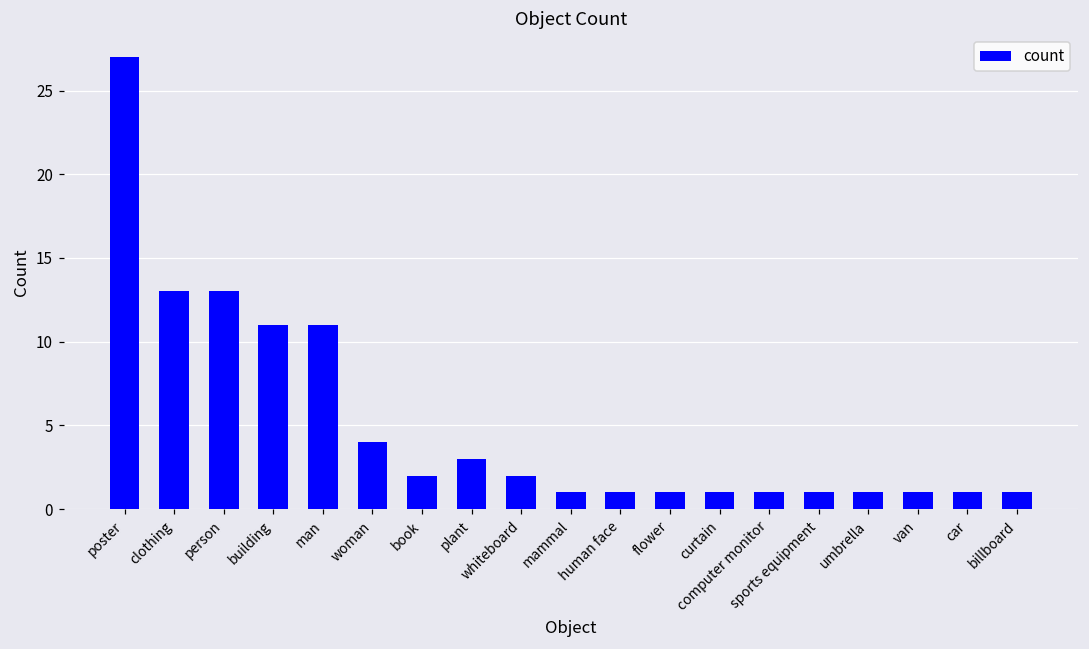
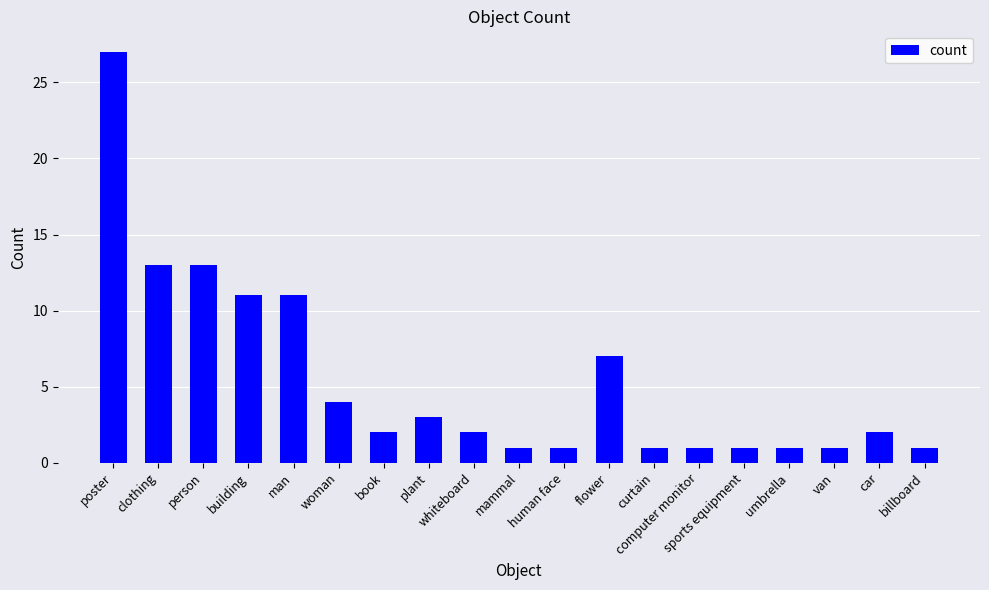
flower: 1 -> 7
car: 1 -> 2
